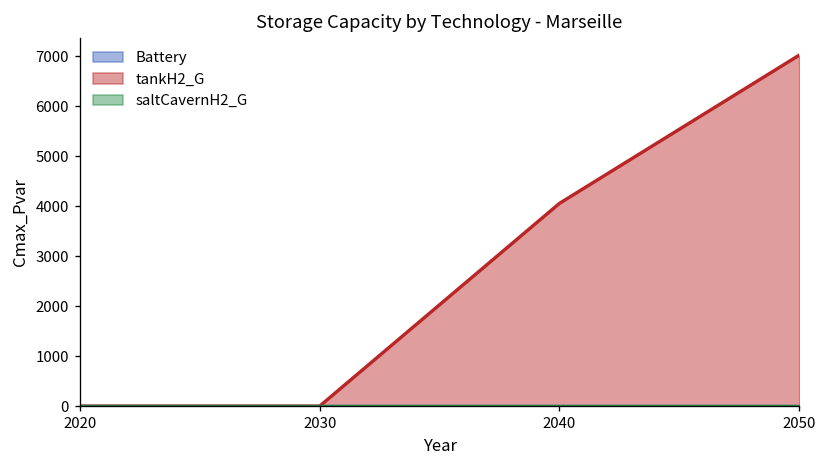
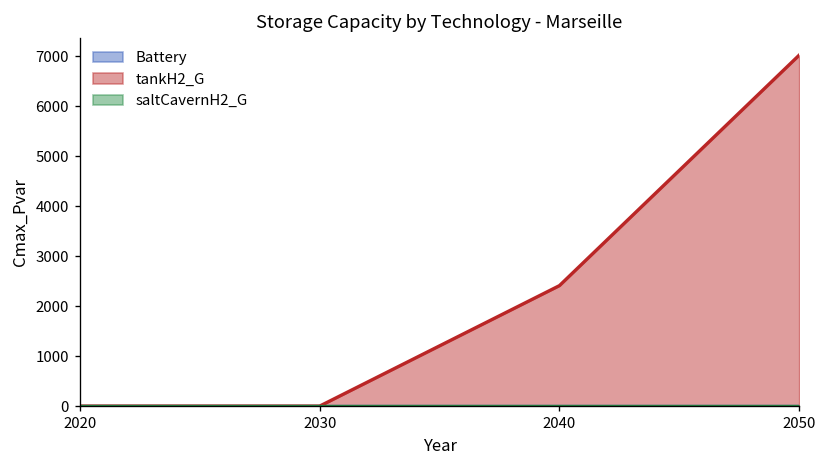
tankH2_G, 2040: 4100 -> 2400
